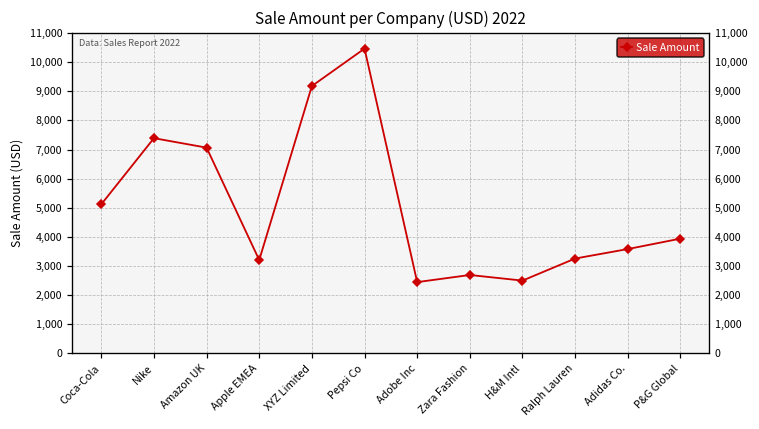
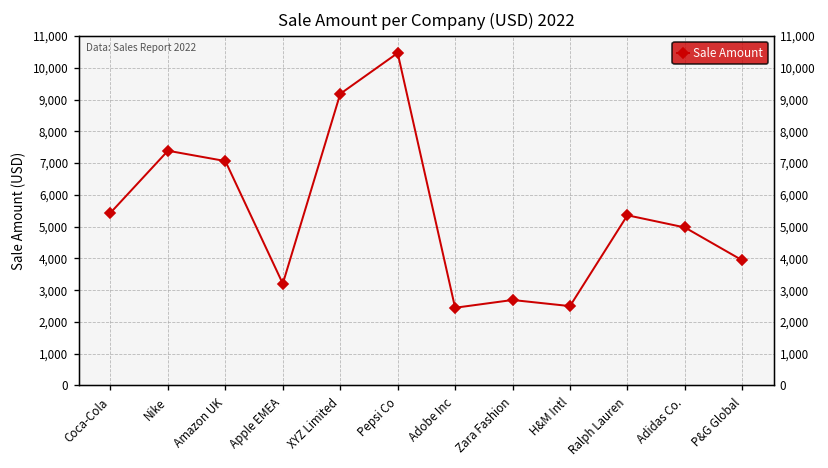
Coca-Cola: 5,100 -> 5,400
Ralph Lauren: 3,300 -> 5,400
Adidas Co.: 3,600 -> 5,000
